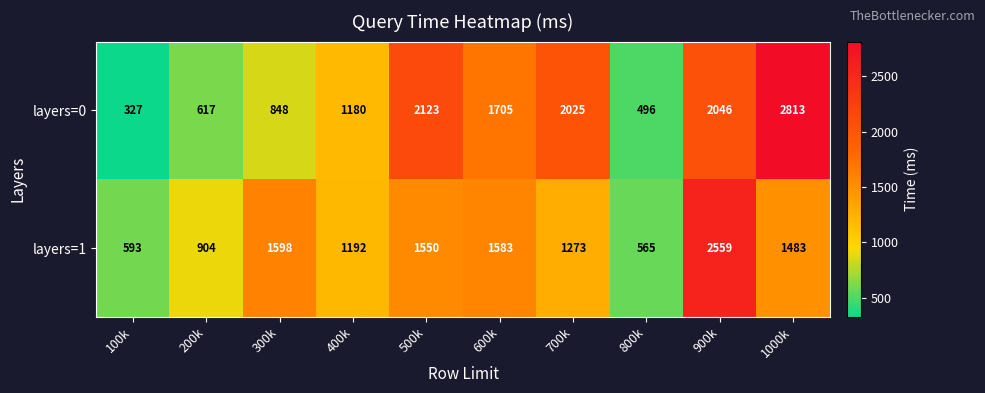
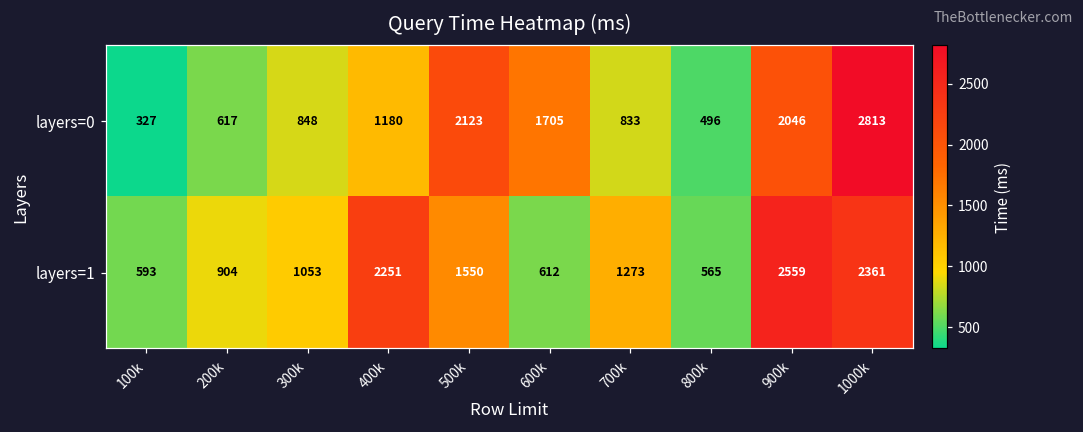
layers=0, 700k: 2025 -> 833
layers=1, 300k: 1598 -> 1053
layers=1, 400k: 1192 -> 2251
layers=1, 600k: 1583 -> 612
layers=1, 1000k: 1483 -> 2361
